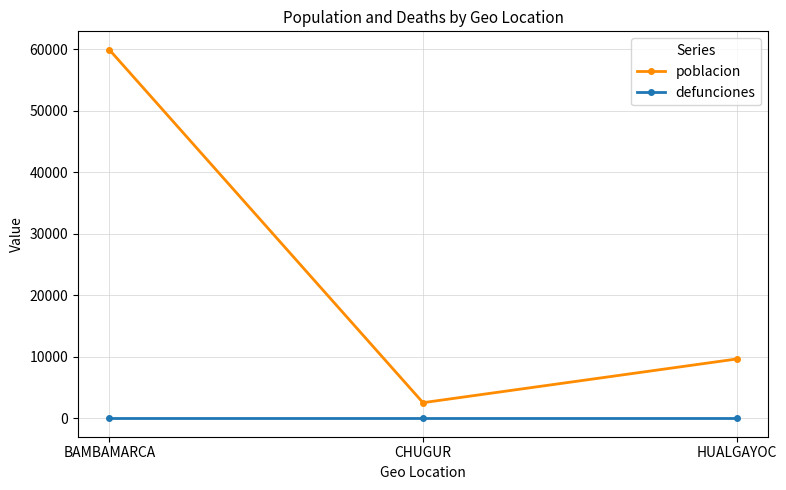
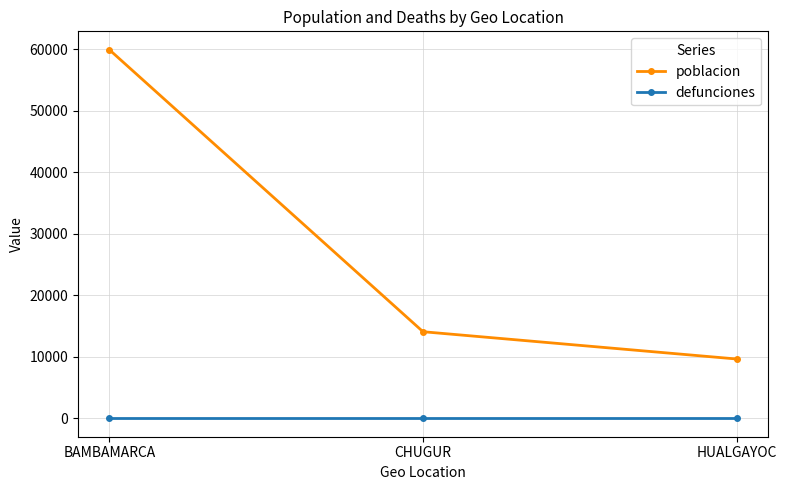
poblacion, CHUGUR: 3000 -> 14000
